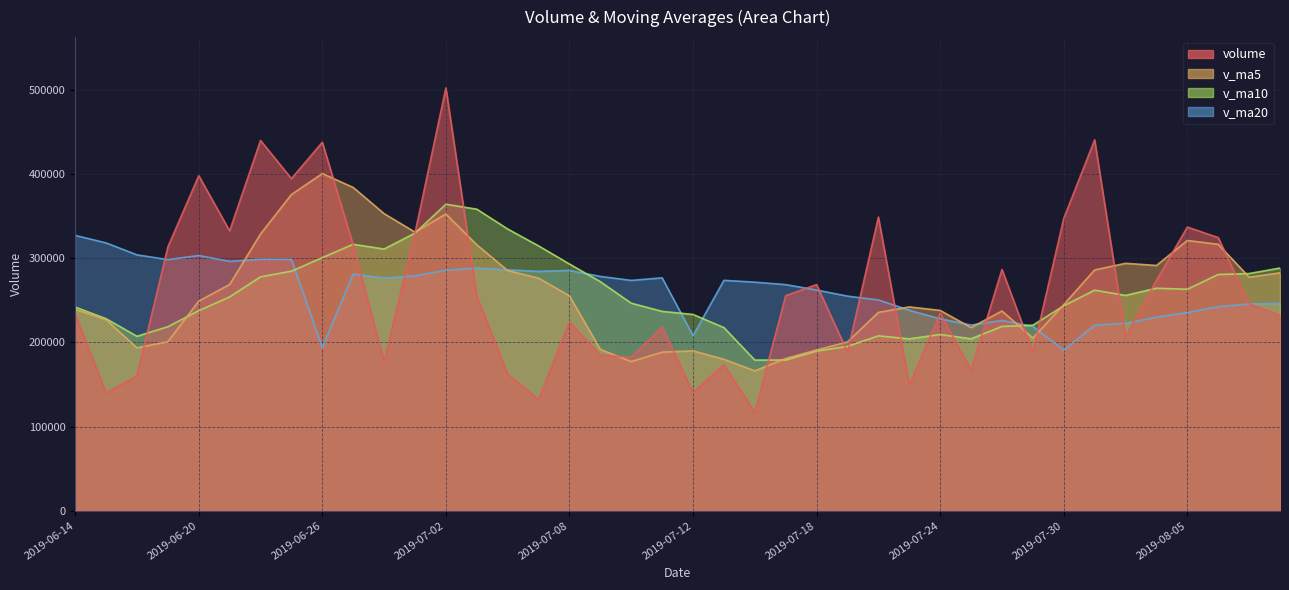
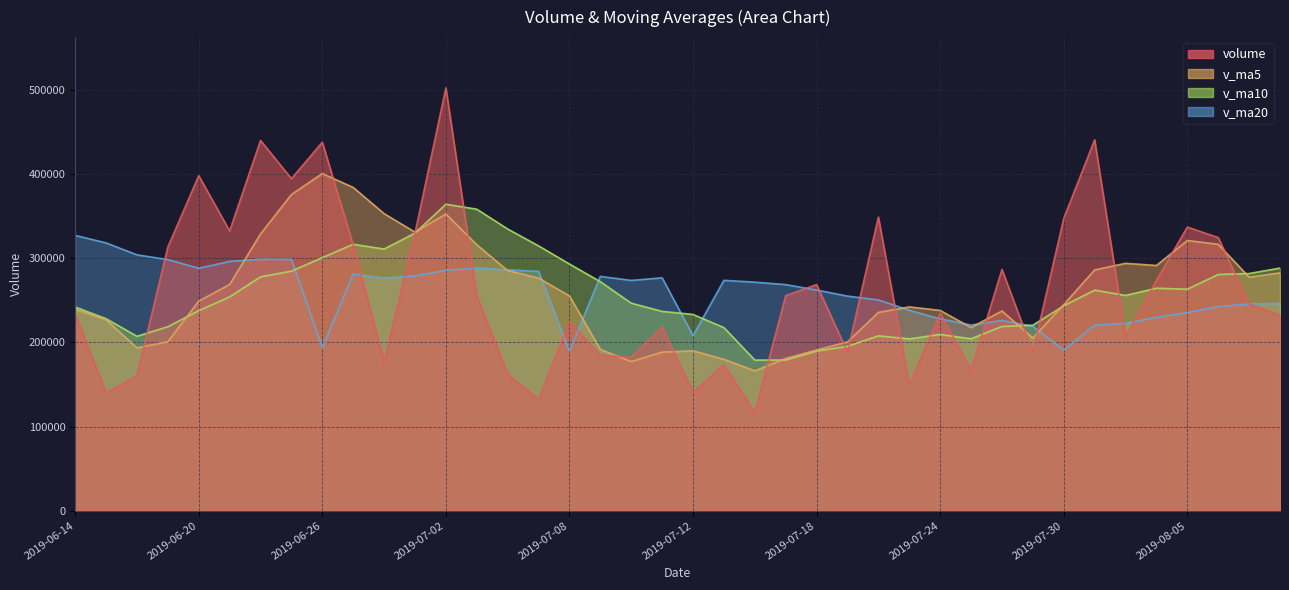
v_ma20, 2019-06-20: 300000 -> 290000
v_ma20, 2019-07-08: 290000 -> 190000
